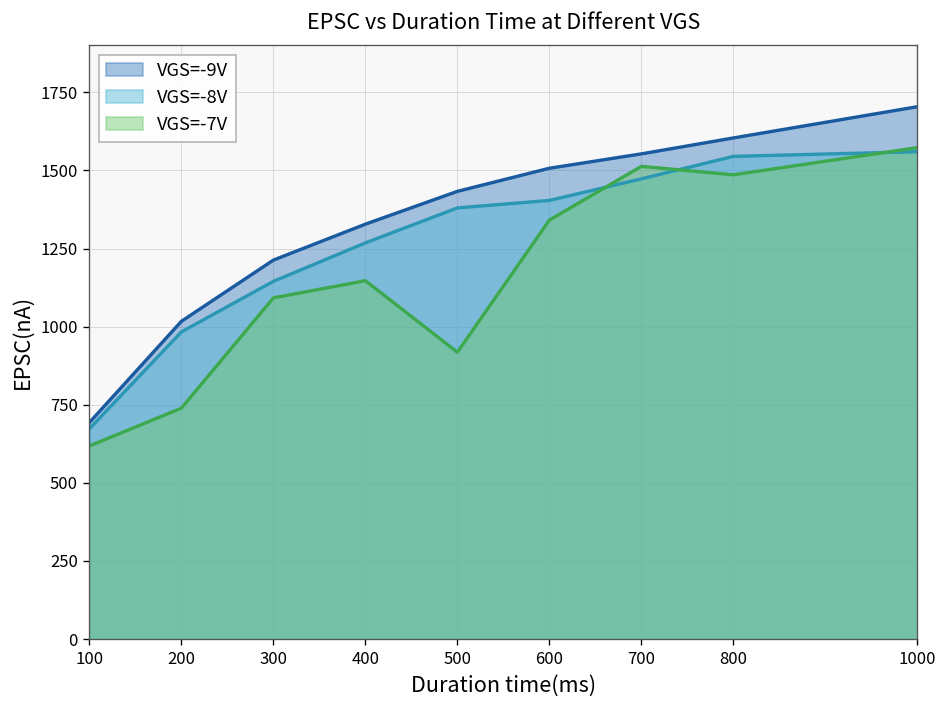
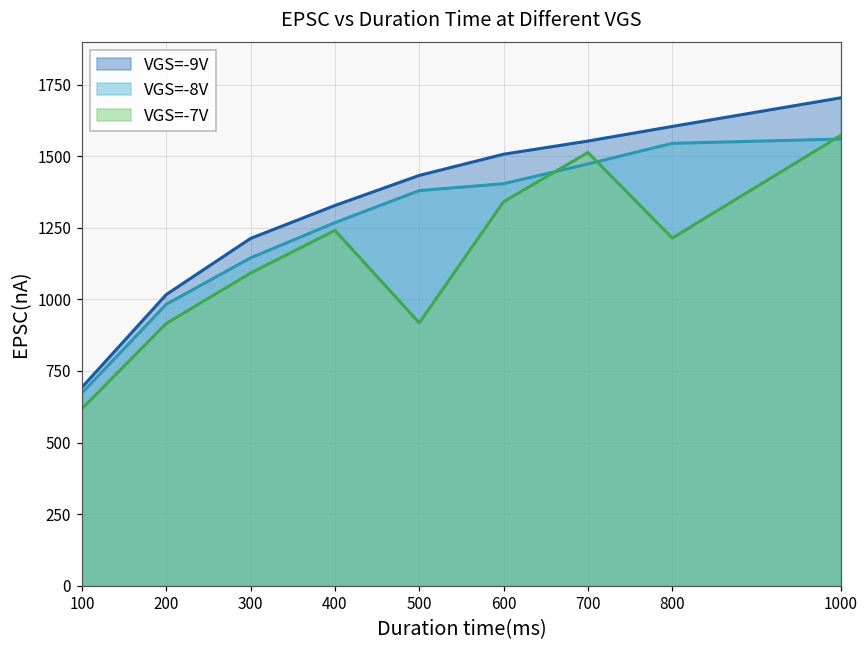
VGS=-7V, 200: 740 -> 920
VGS=-7V, 400: 1150 -> 1240
VGS=-7V, 800: 1490 -> 1210
